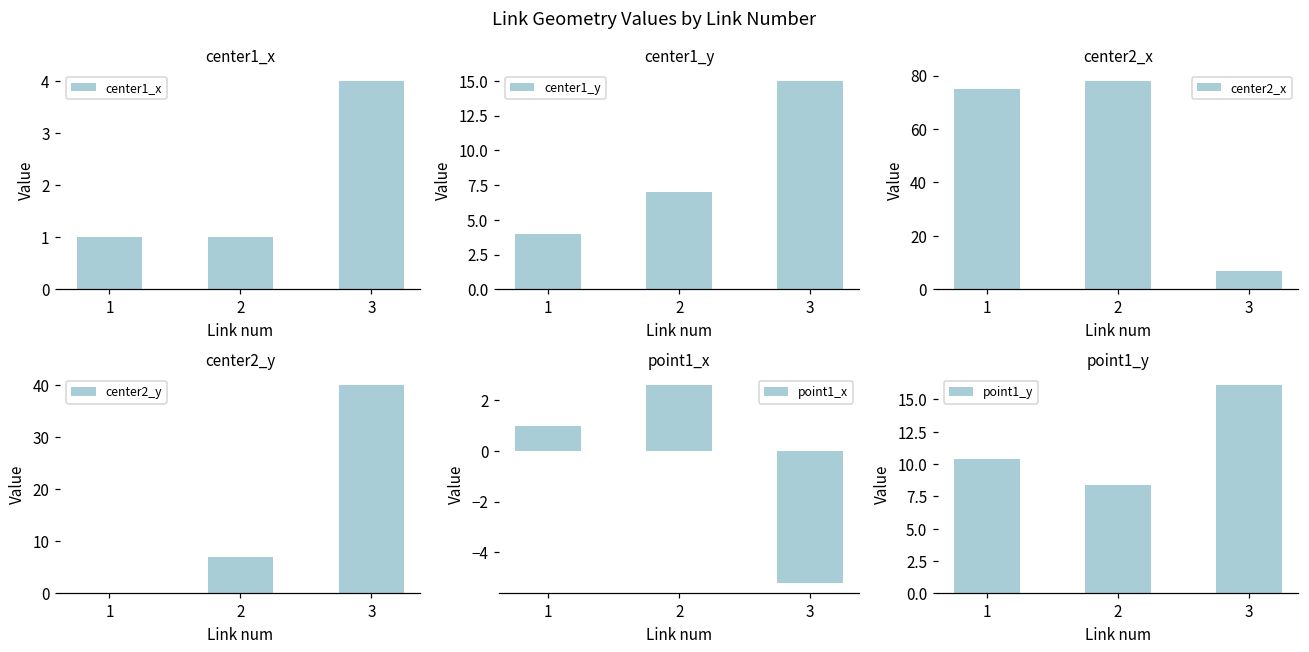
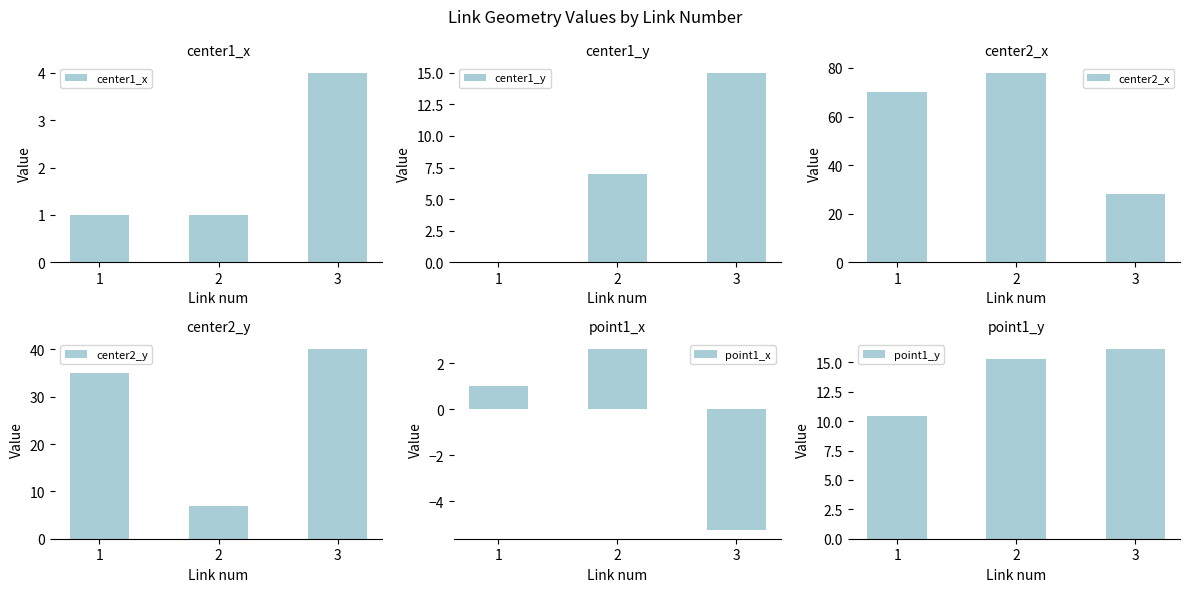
center1_y, 1: 4 -> 0
center2_x, 1: 75 -> 70
center2_x, 3: 7 -> 28
center2_y, 1: 0 -> 35
point1_y, 2: 8.4 -> 15.3
